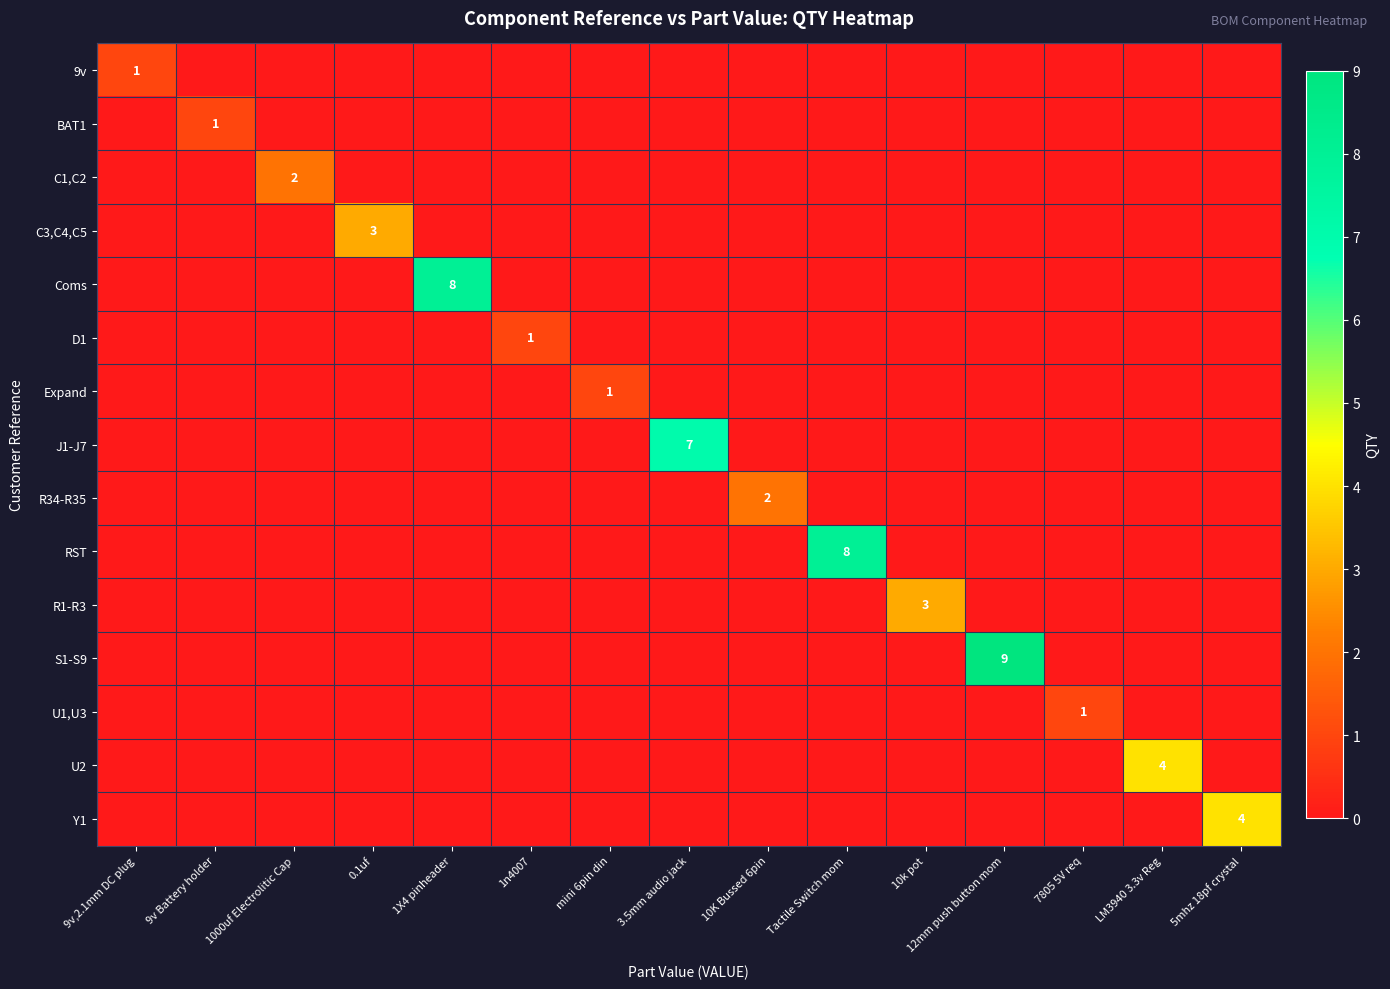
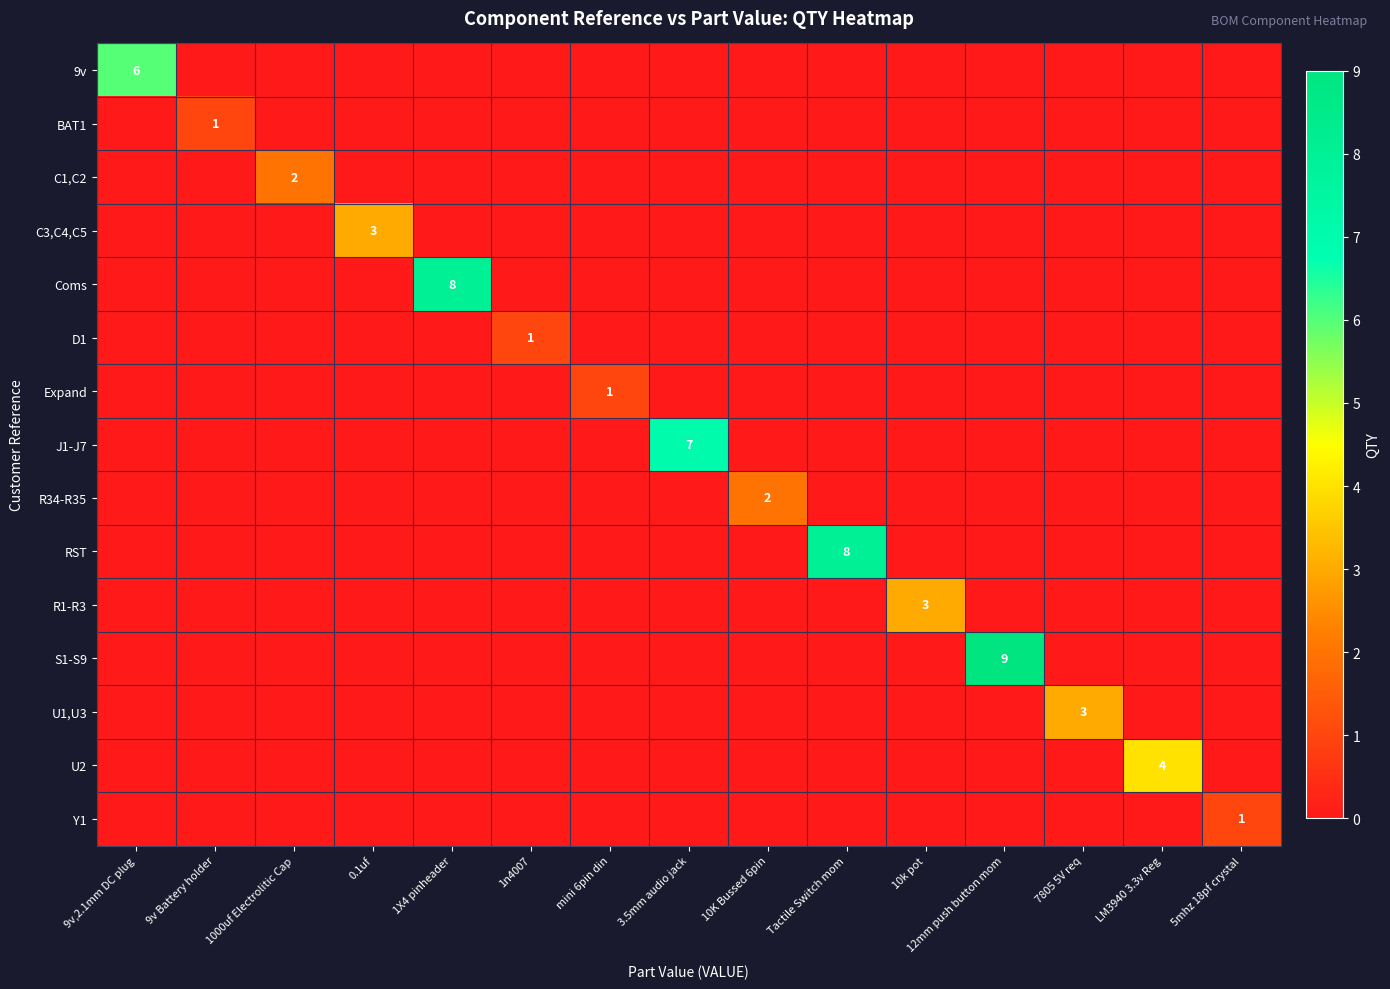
9v, 9v,2.1mm DC plug: 1 -> 6
U1,U3, 7805 5V req: 1 -> 3
Y1, 5mhz 18pf crystal: 4 -> 1
